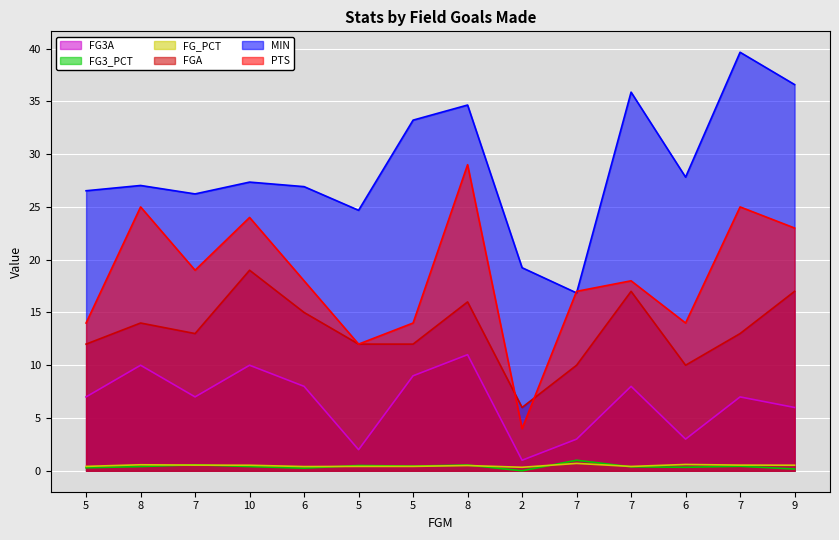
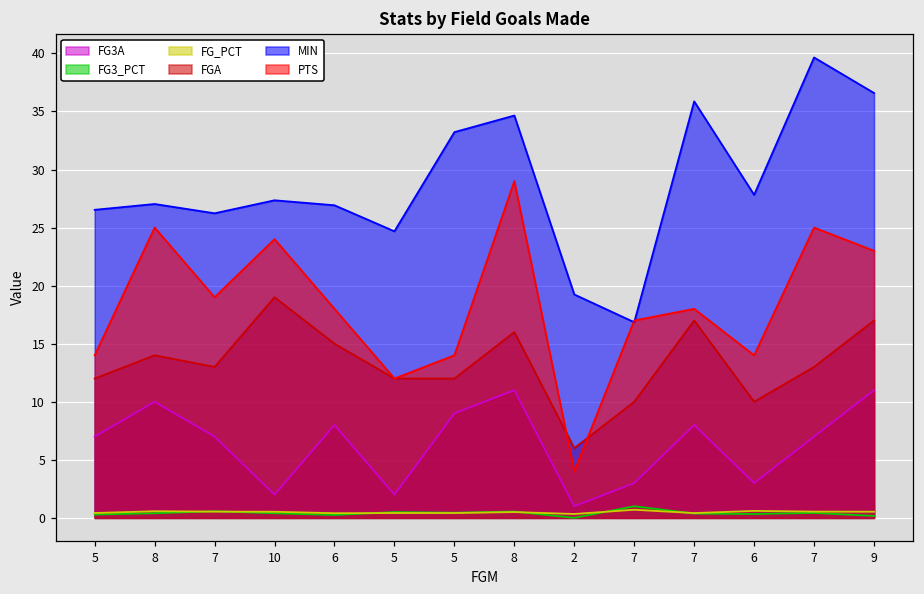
FG3A, 10: 10 -> 2
FG3A, 9: 6 -> 11
